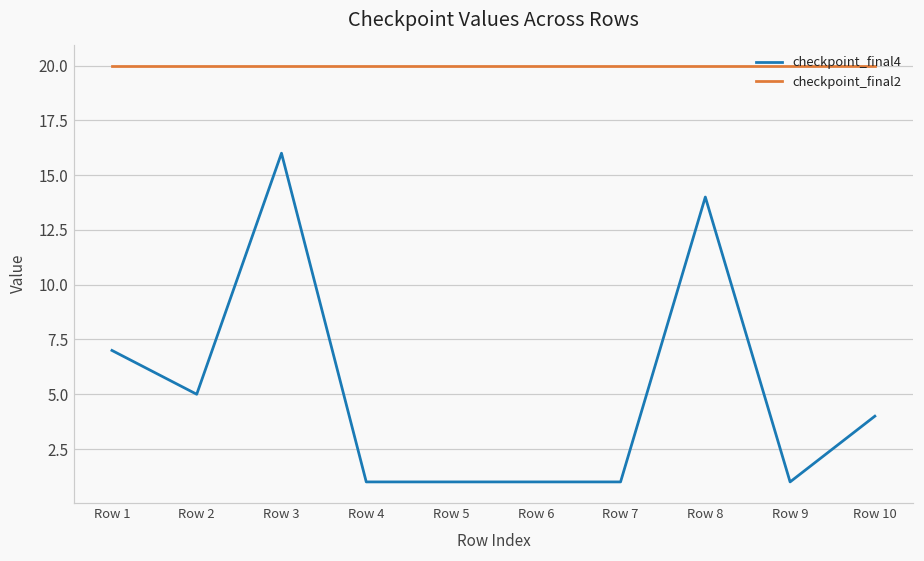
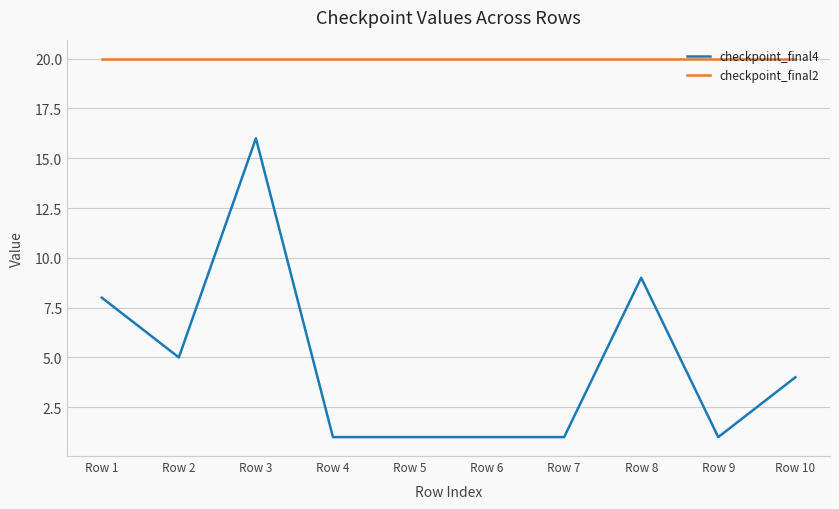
checkpoint_final4, Row 1: 7 -> 8
checkpoint_final4, Row 8: 14 -> 9
